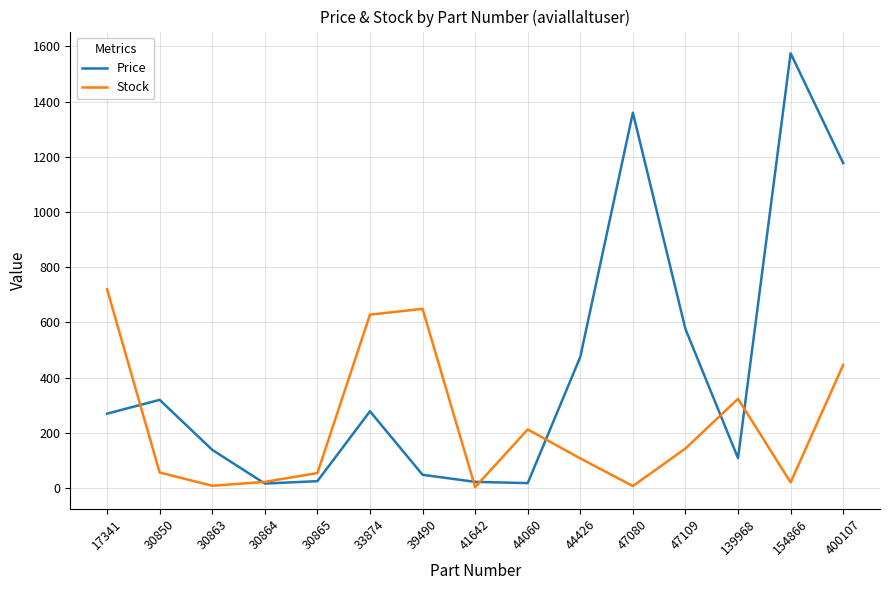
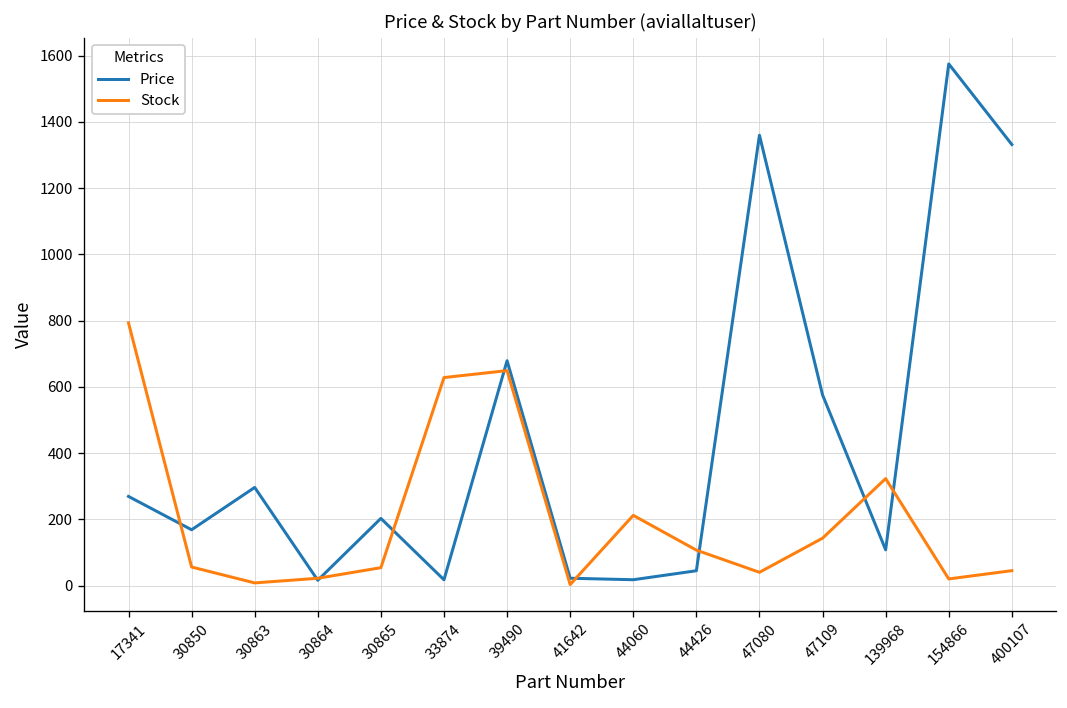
Stock, 17341: 720 -> 790
Price, 30850: 320 -> 170
Price, 30863: 140 -> 300
Price, 30865: 20 -> 200
Price, 33874: 280 -> 20
Price, 39490: 50 -> 680
Price, 44426: 470 -> 40
Stock, 47080: 10 -> 40
Price, 400107: 1180 -> 1330
Stock, 400107: 450 -> 50
